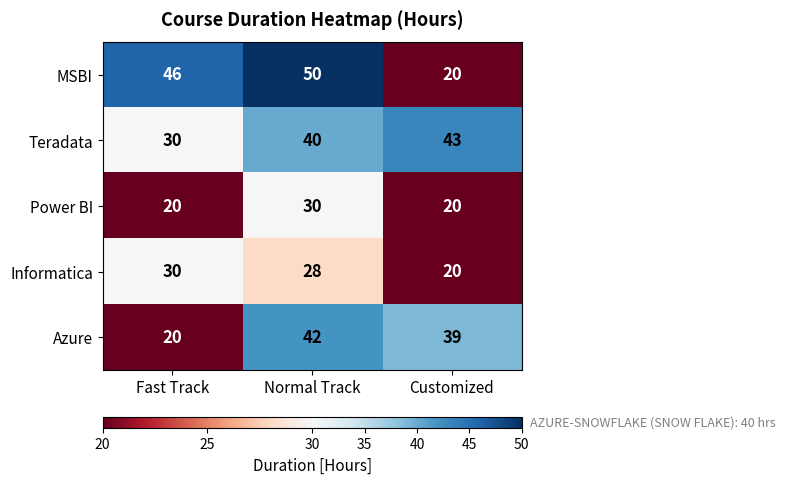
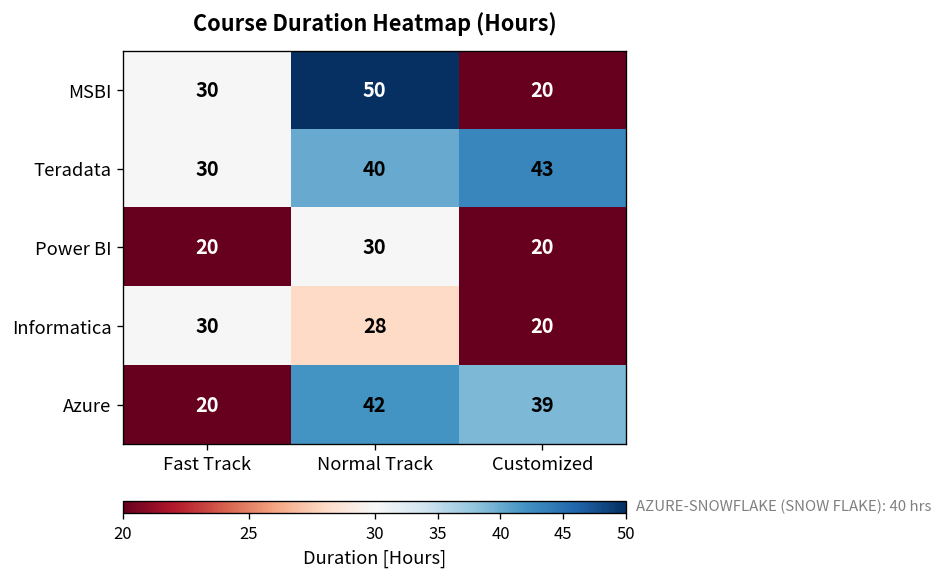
MSBI, Fast Track: 46 -> 30
